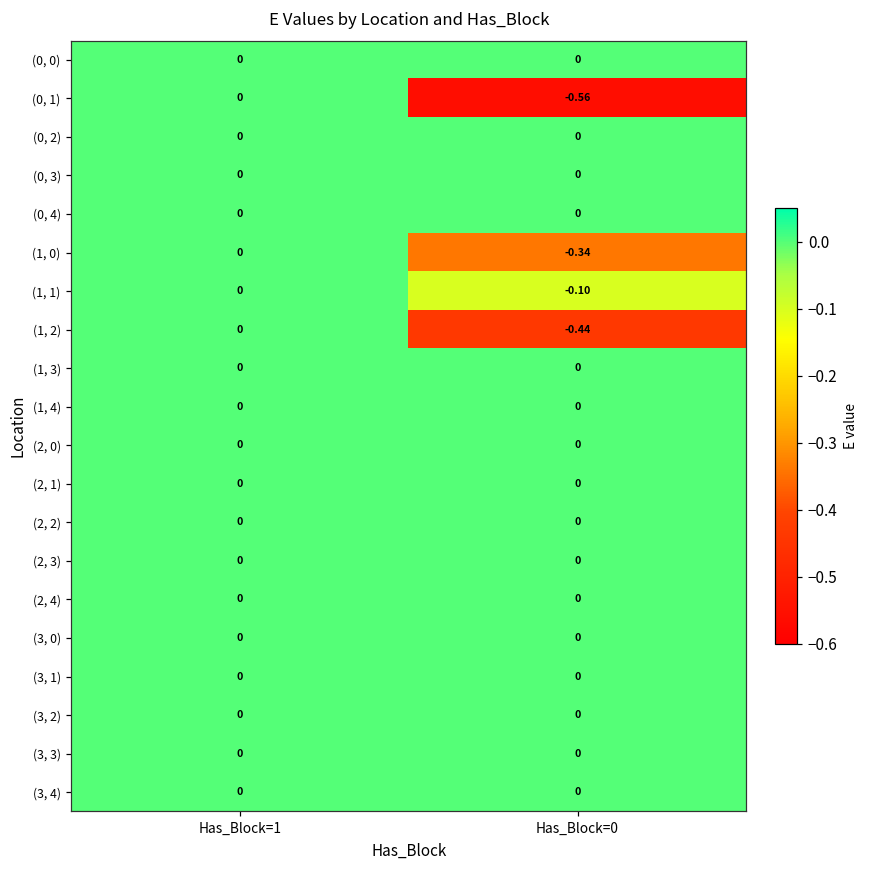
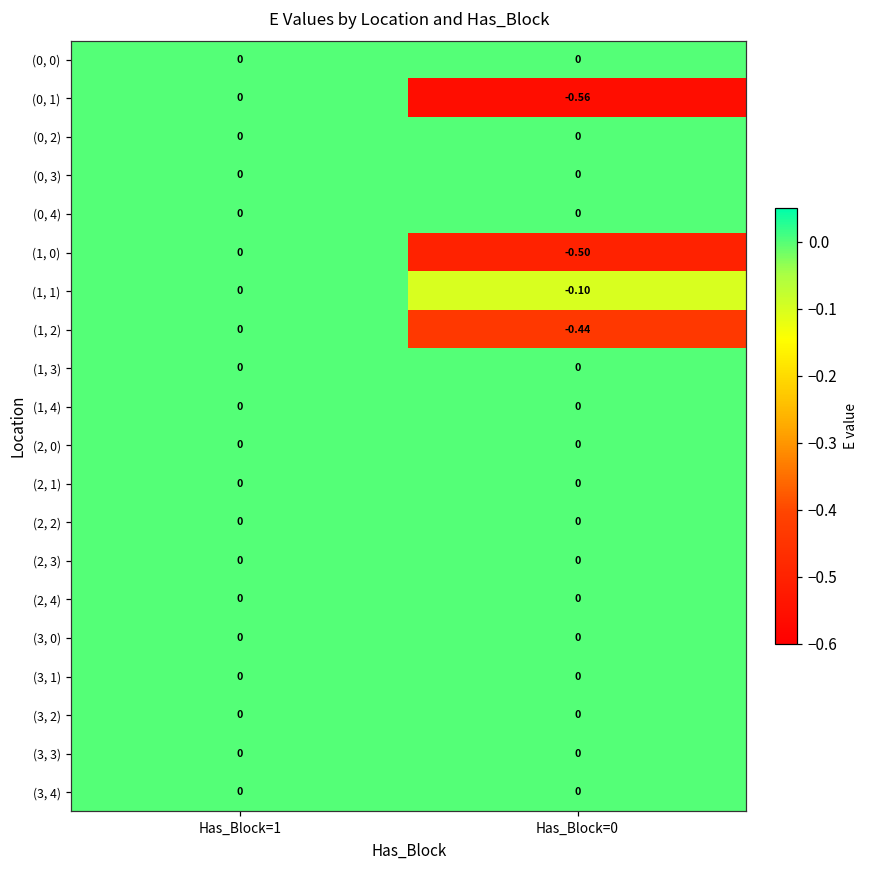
(1, 0), Has_Block=0: -0.34 -> -0.50
